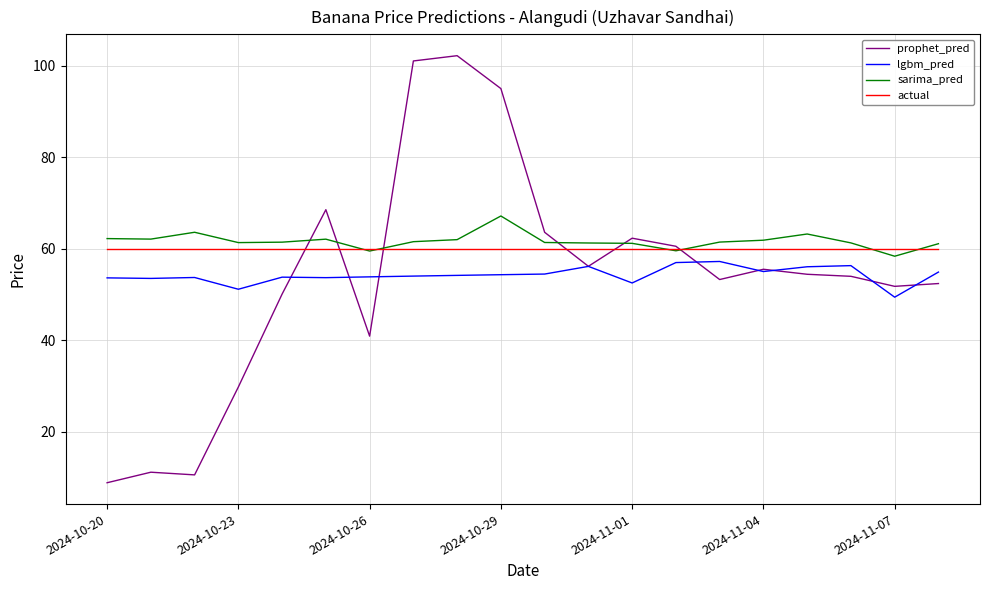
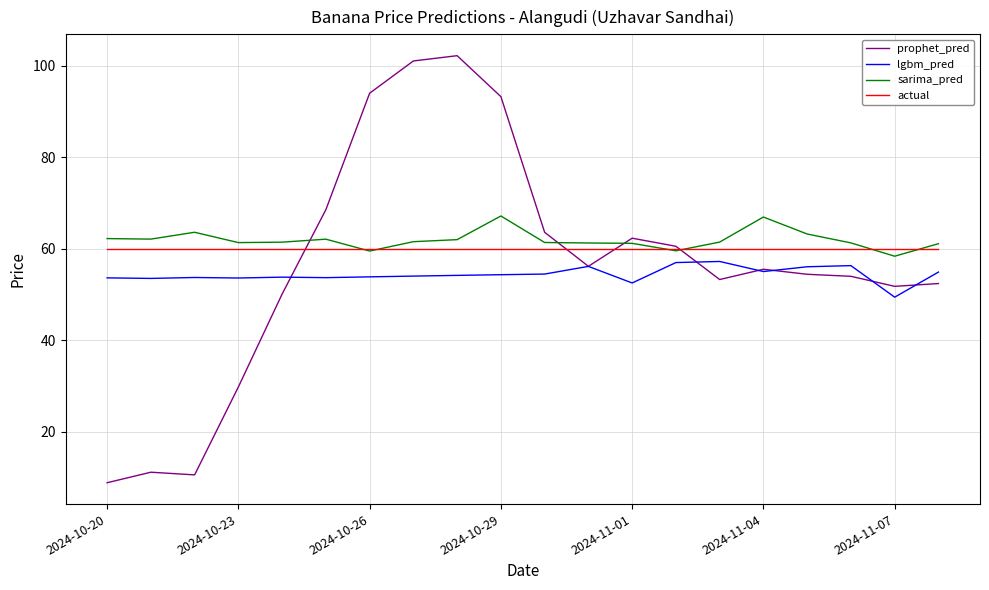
lgbm_pred, 2024-10-23: 51 -> 54
prophet_pred, 2024-10-26: 41 -> 94
prophet_pred, 2024-10-29: 95 -> 93
sarima_pred, 2024-11-04: 62 -> 67
